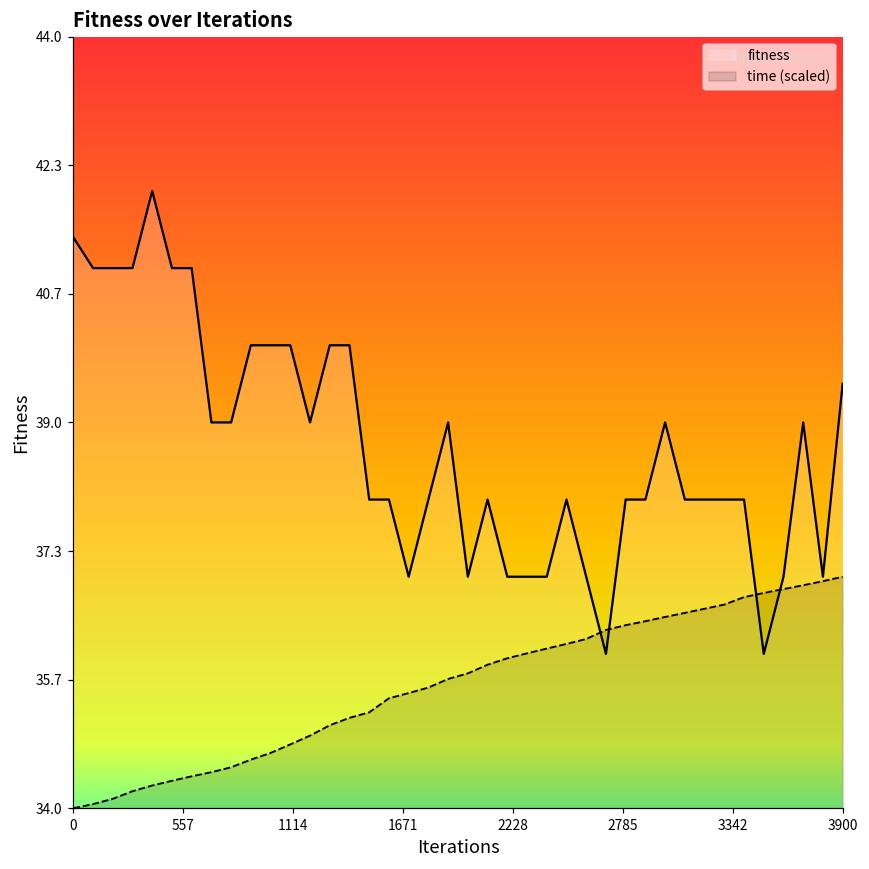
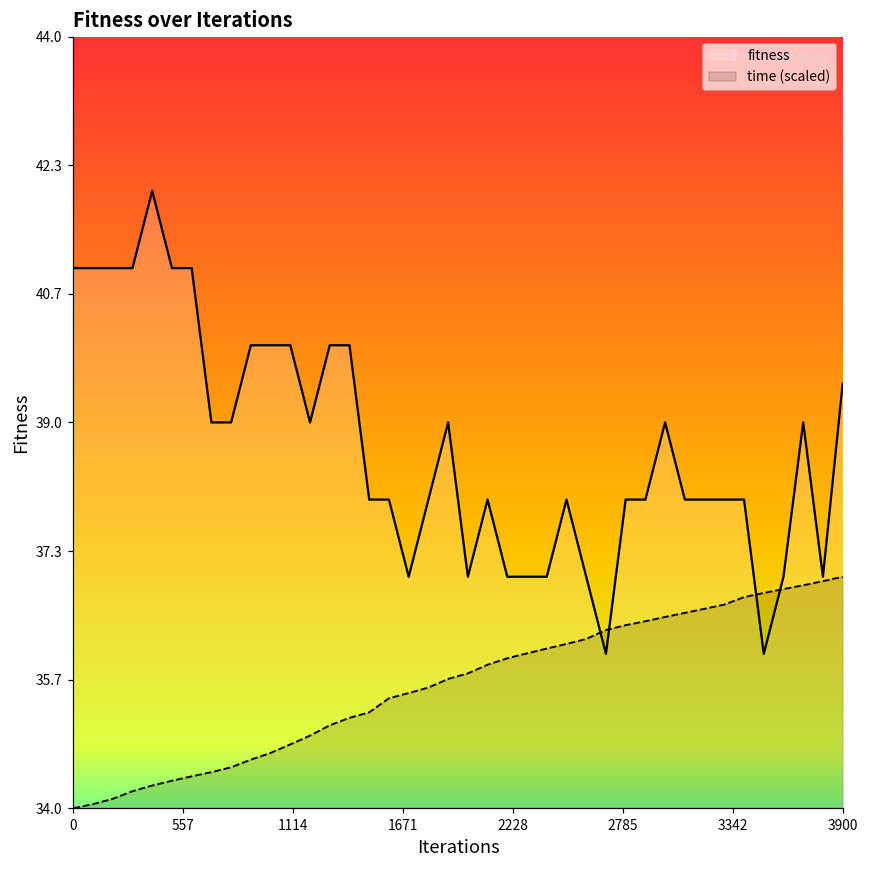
fitness, 0: 41.4 -> 41.0
